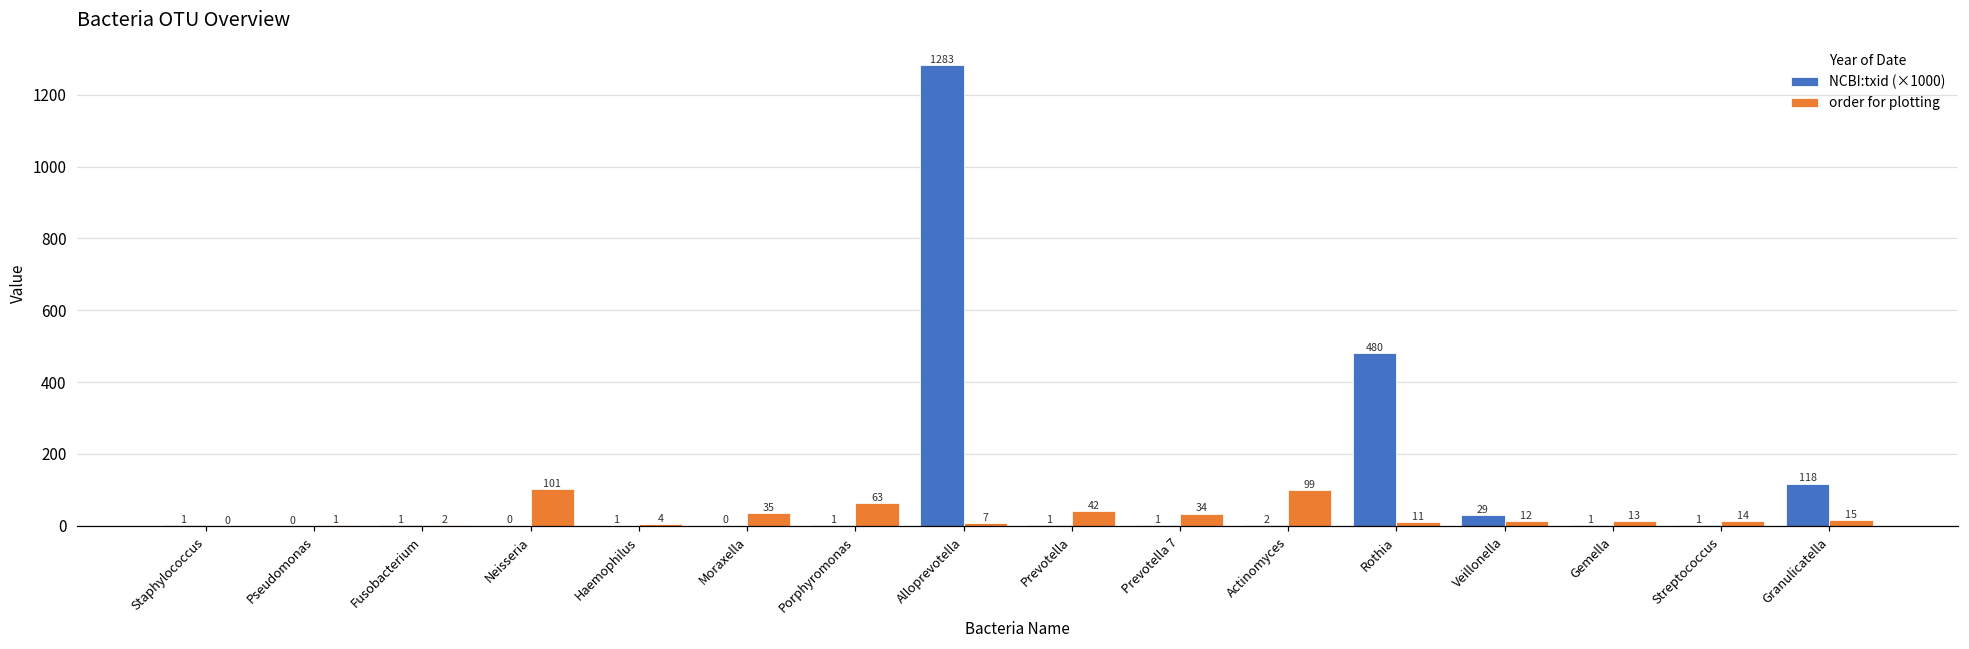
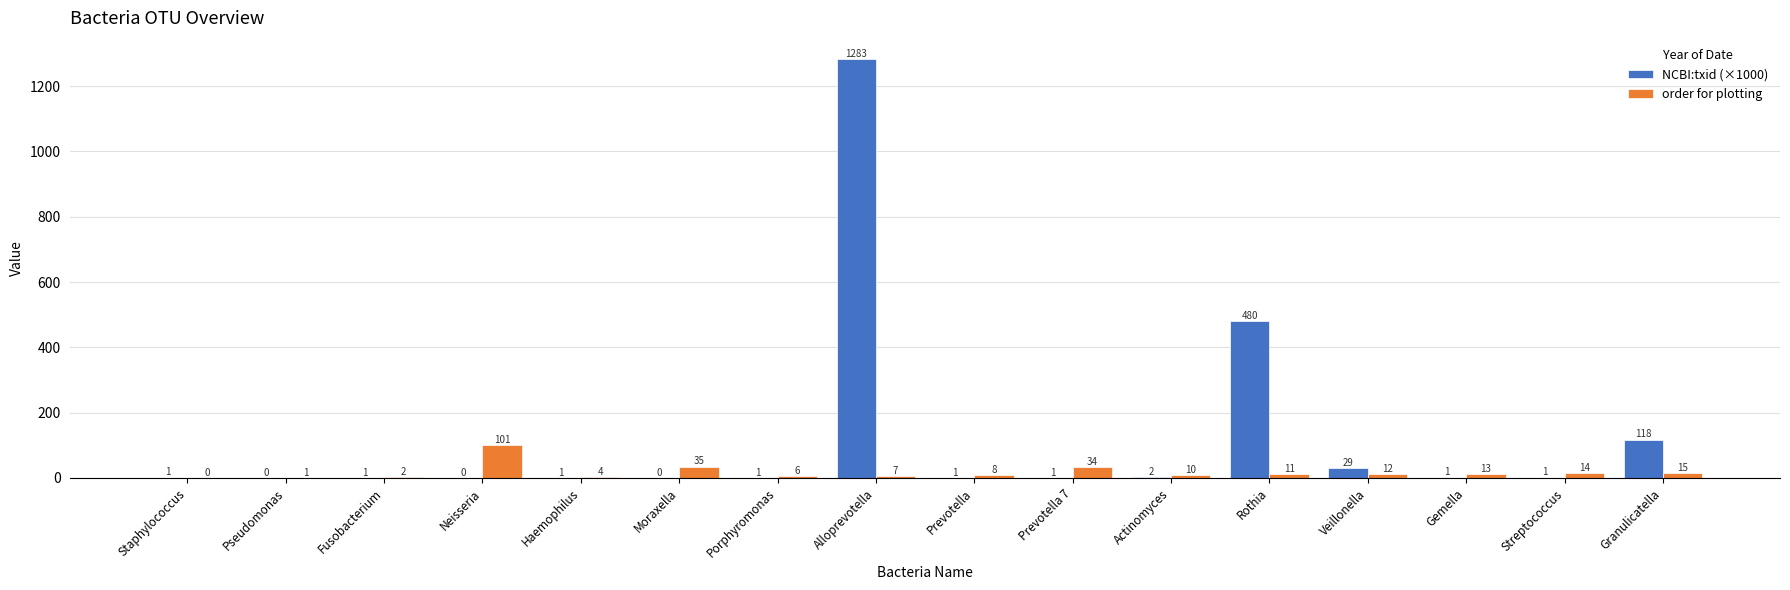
order for plotting, Porphyromonas: 63 -> 6
order for plotting, Prevotella: 42 -> 8
order for plotting, Actinomyces: 99 -> 10
